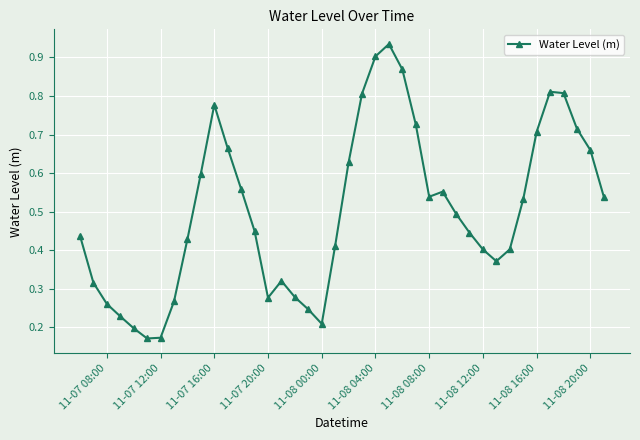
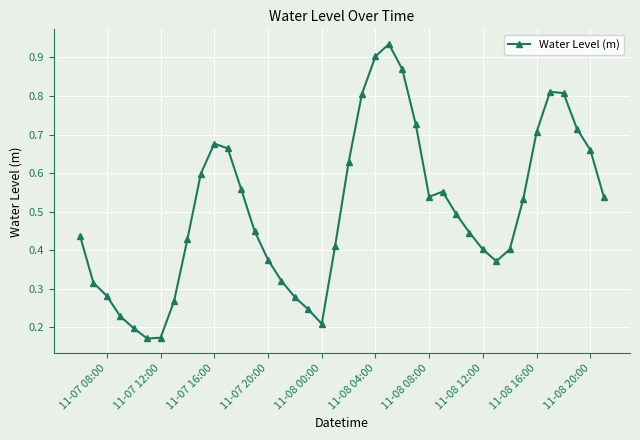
11-07 08:00: 0.26 -> 0.28
11-07 16:00: 0.78 -> 0.68
11-07 20:00: 0.28 -> 0.38
